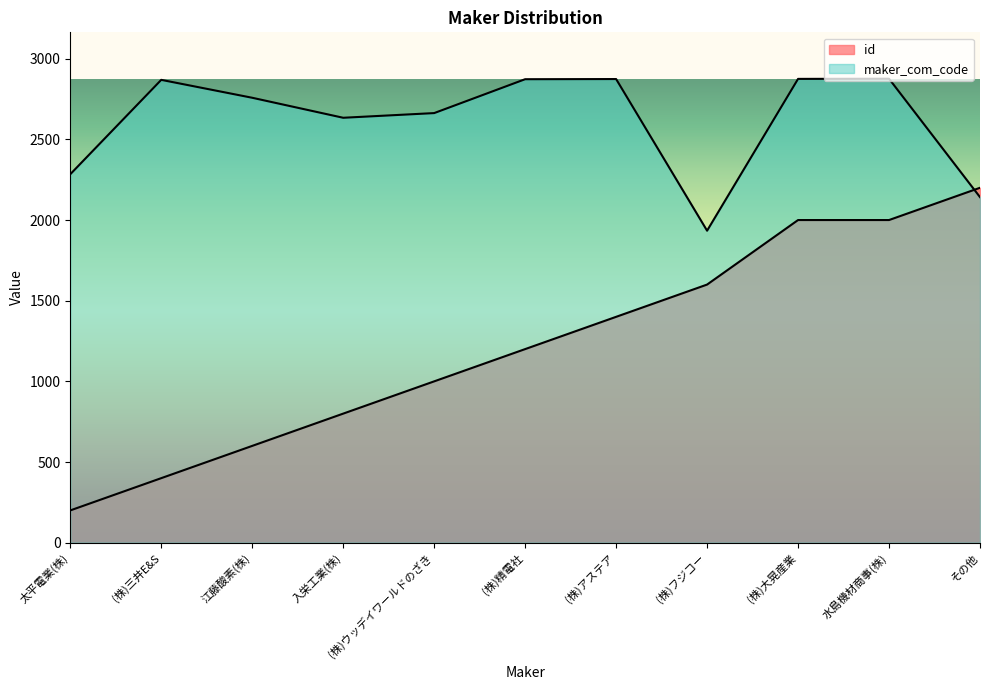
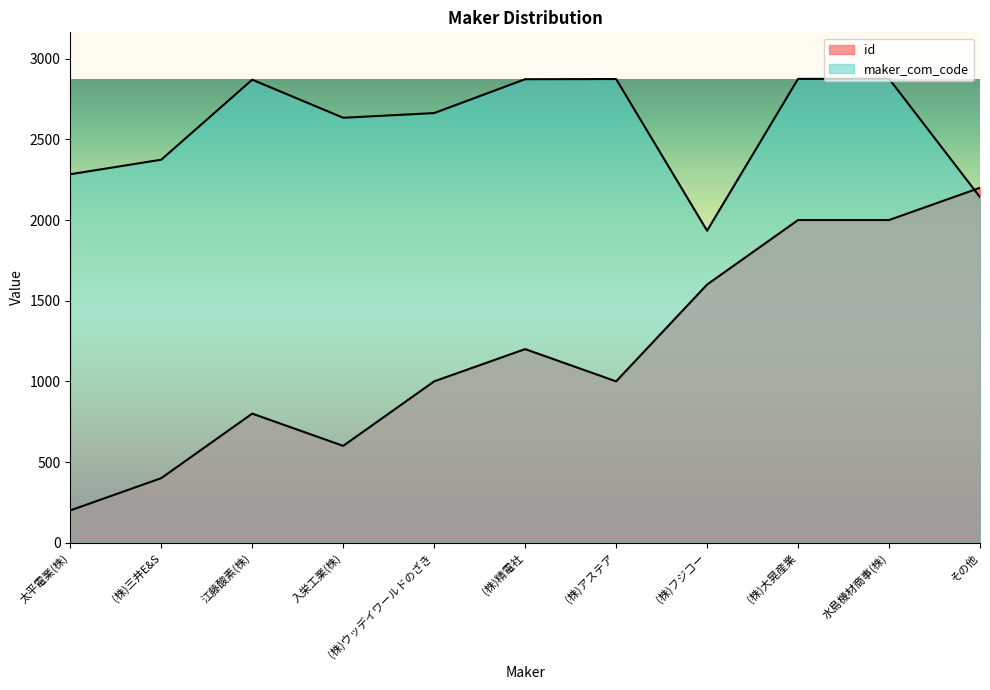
maker_com_code, (株)三井E&S: 2870 -> 2370
id, 江藤酸素(株): 600 -> 800
maker_com_code, 江藤酸素(株): 2760 -> 2870
id, 入栄工業(株): 800 -> 600
id, (株)アステア: 1400 -> 1000
